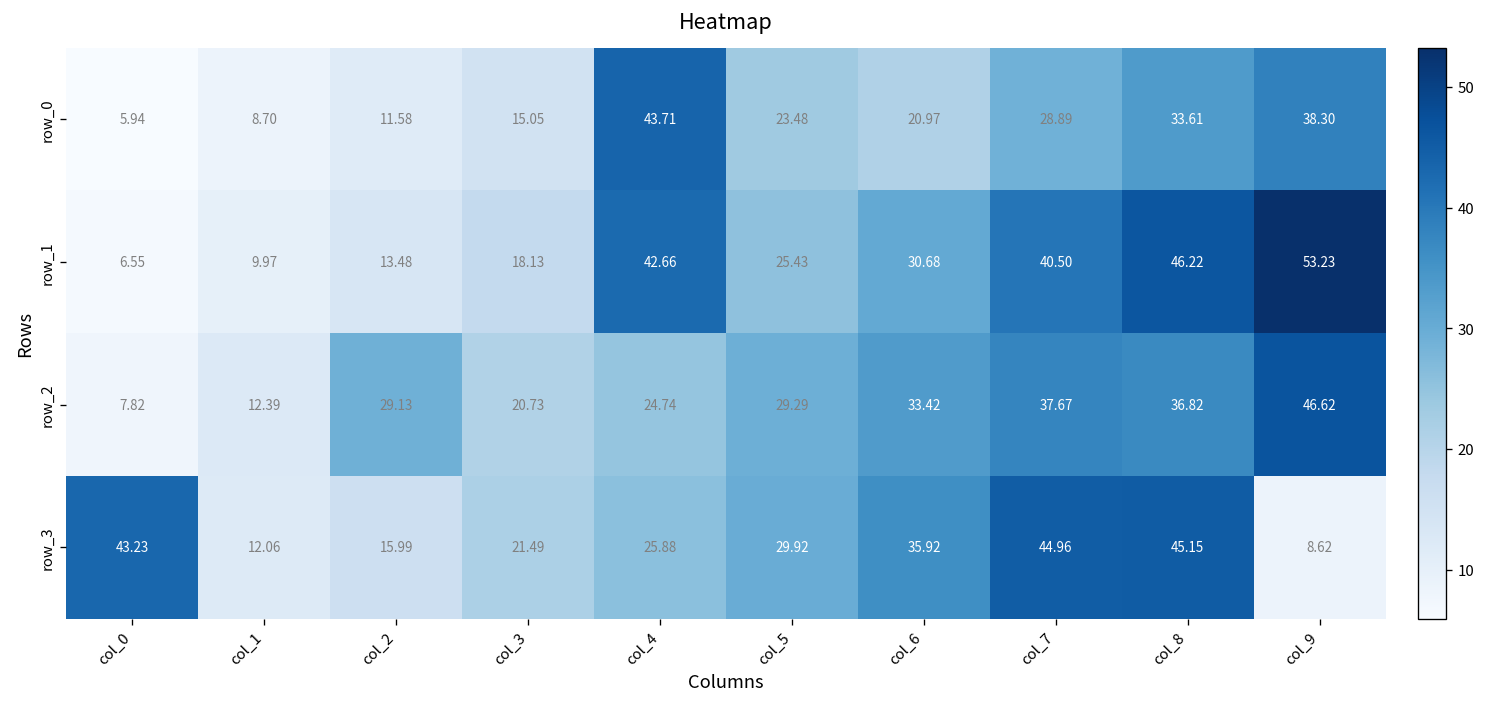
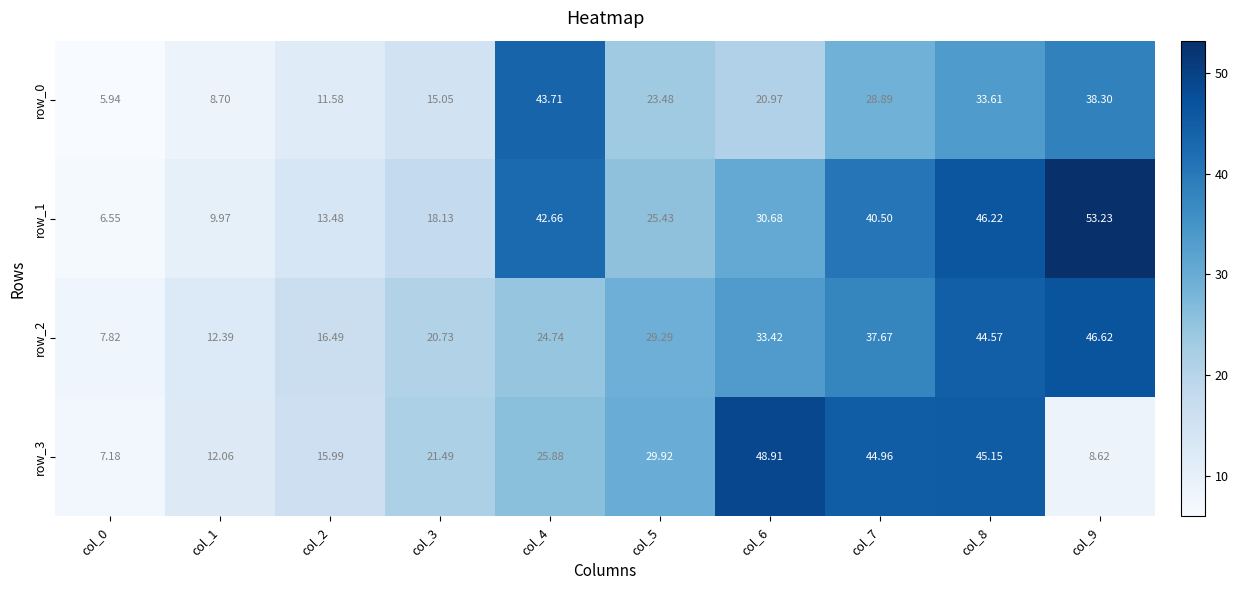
row_2, col_2: 29.13 -> 16.49
row_2, col_8: 36.82 -> 44.57
row_3, col_0: 43.23 -> 7.18
row_3, col_6: 35.92 -> 48.91
